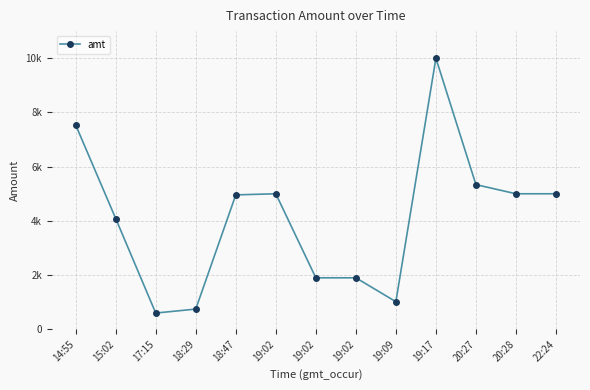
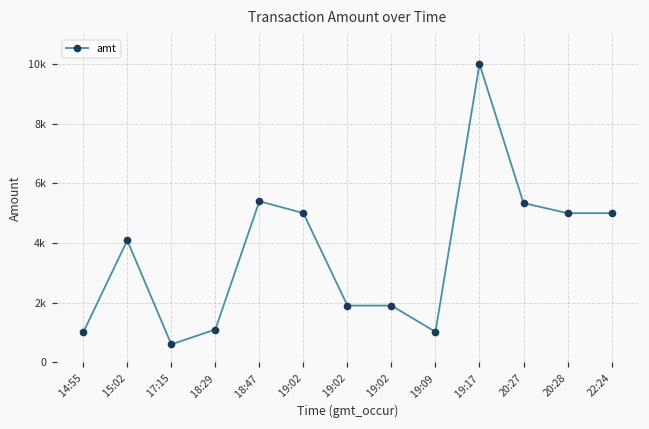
14:55: 7500 -> 1000
18:29: 700 -> 1100
18:47: 5000 -> 5400
